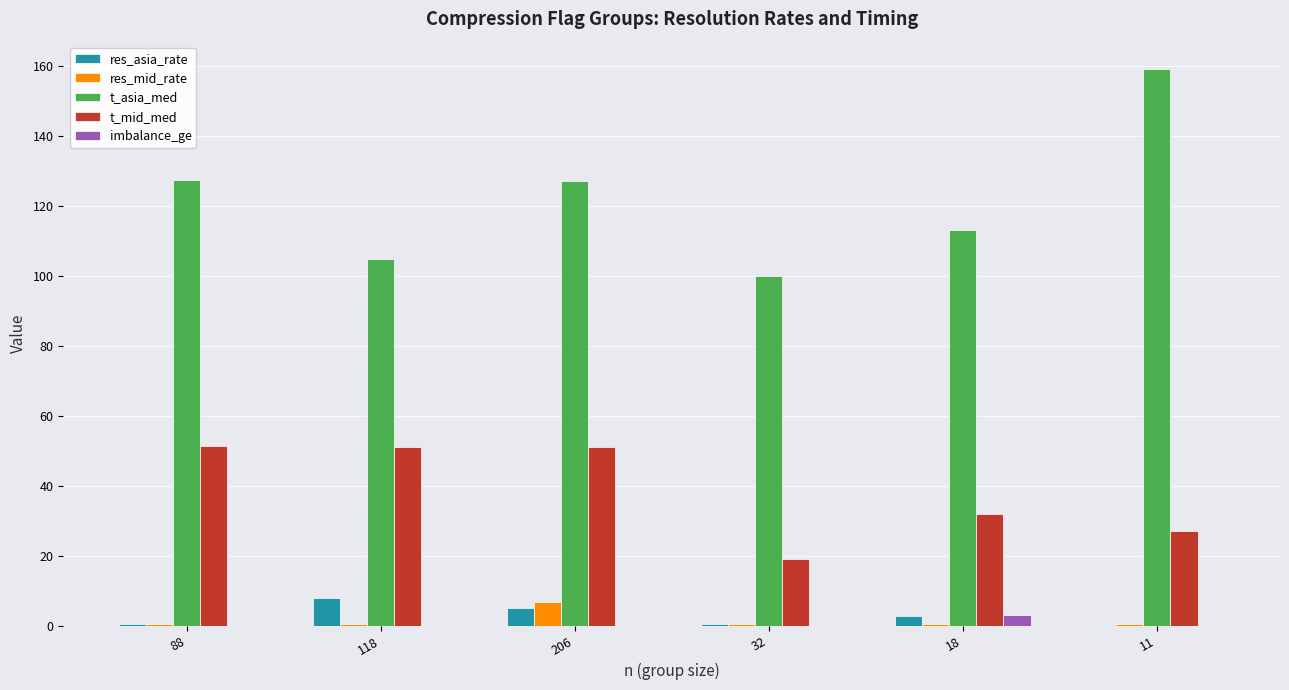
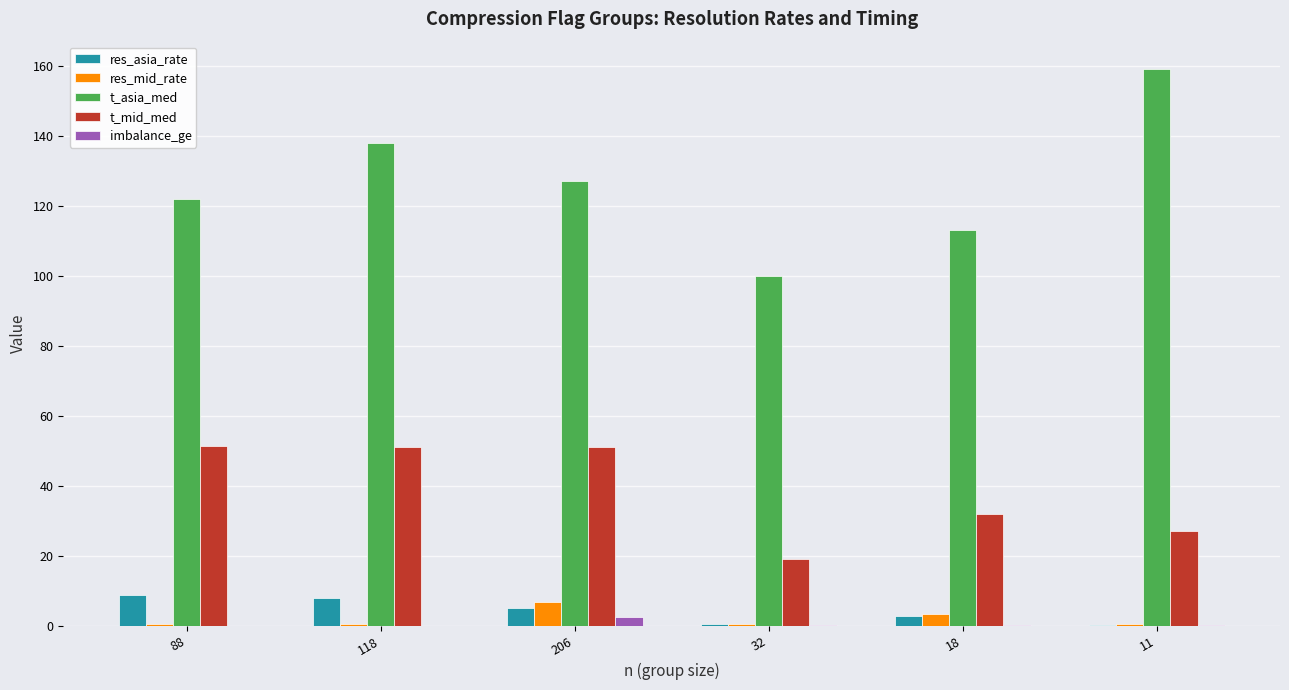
res_asia_rate, 88: 1 -> 9
t_asia_med, 88: 128 -> 122
t_asia_med, 118: 105 -> 138
imbalance_ge, 206: 0 -> 3
res_mid_rate, 18: 1 -> 3
imbalance_ge, 18: 3 -> 0
